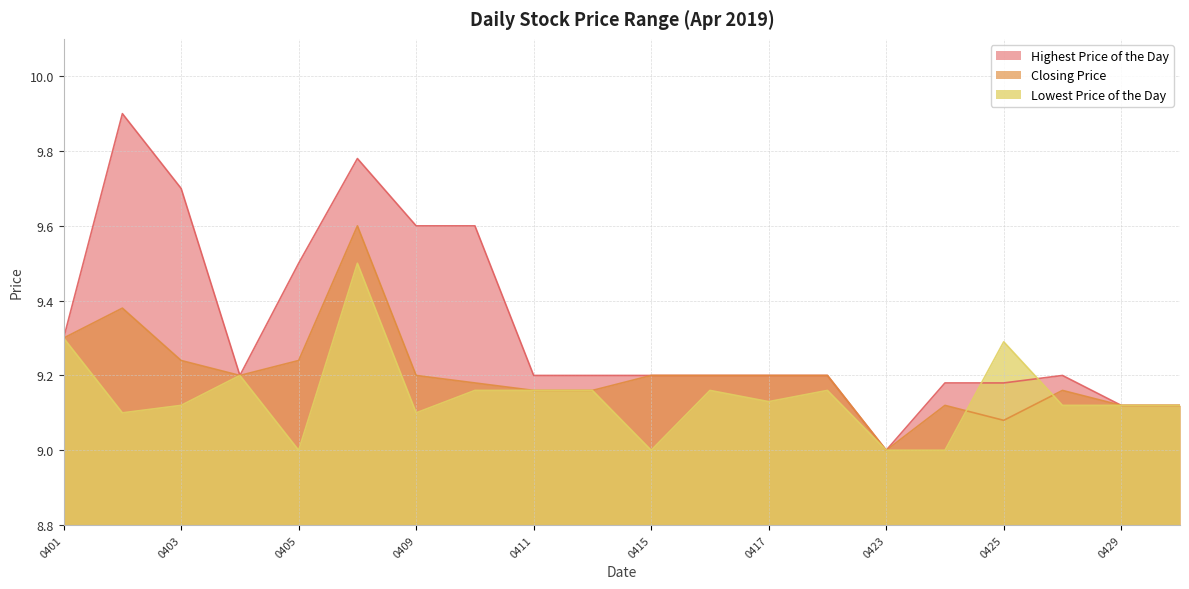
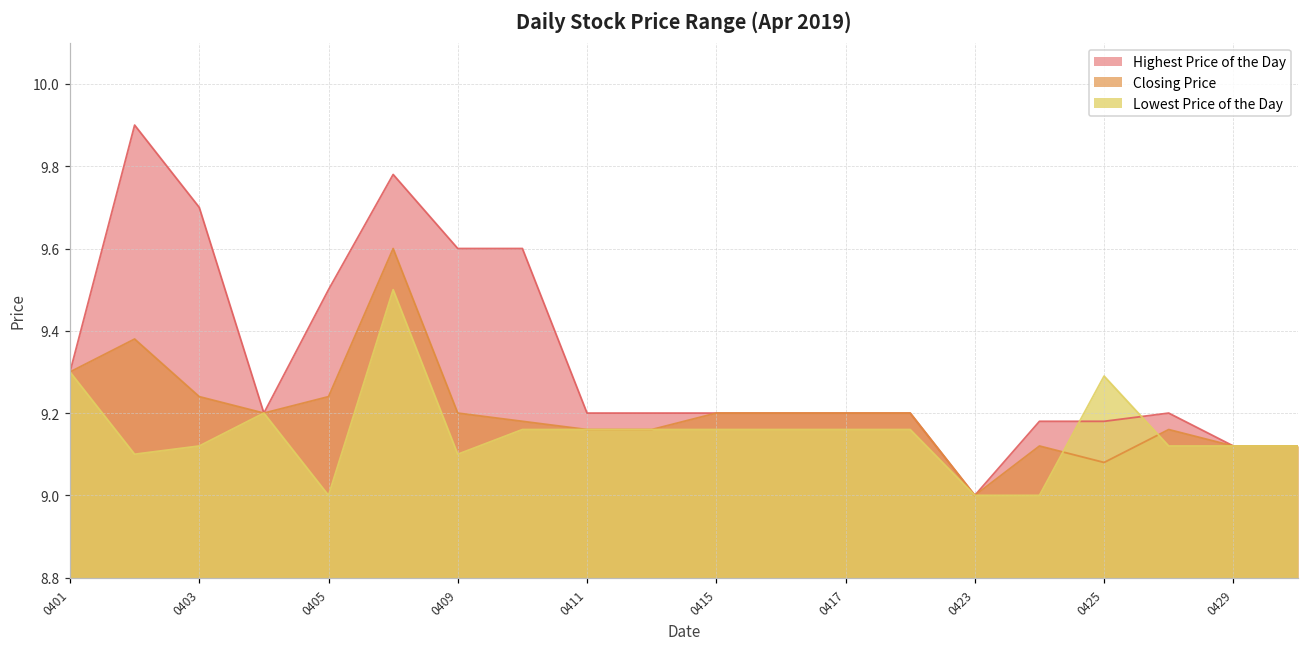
Lowest Price of the Day, 0415: 9.00 -> 9.16
Lowest Price of the Day, 0417: 9.13 -> 9.16
